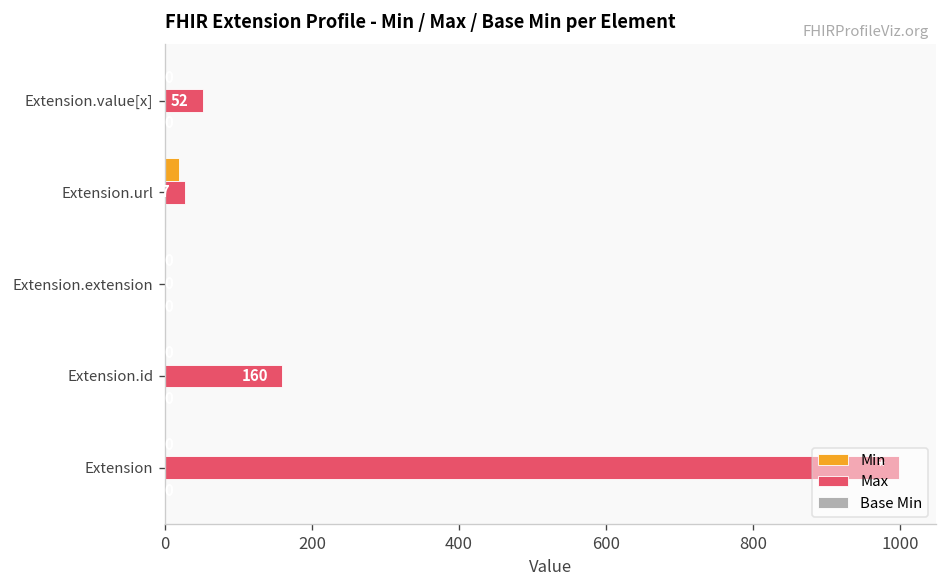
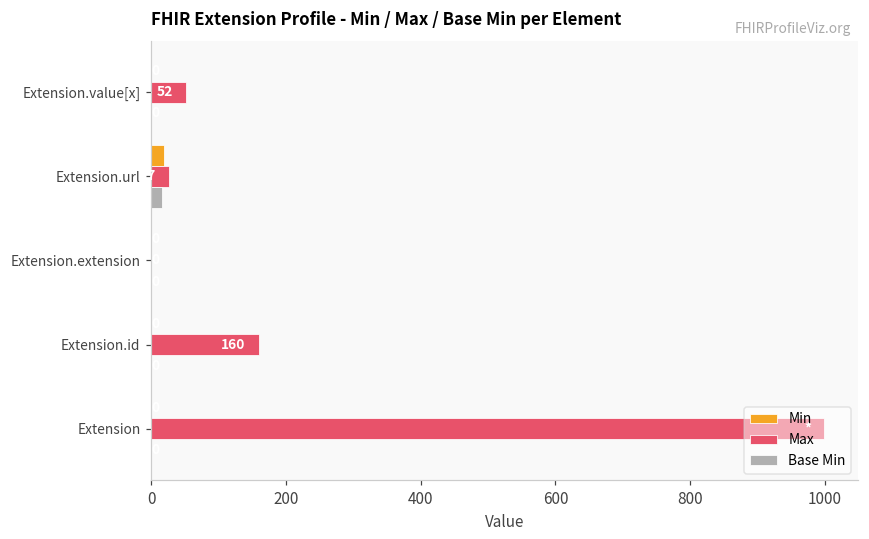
Base Min, Extension.url: 0 -> 20
